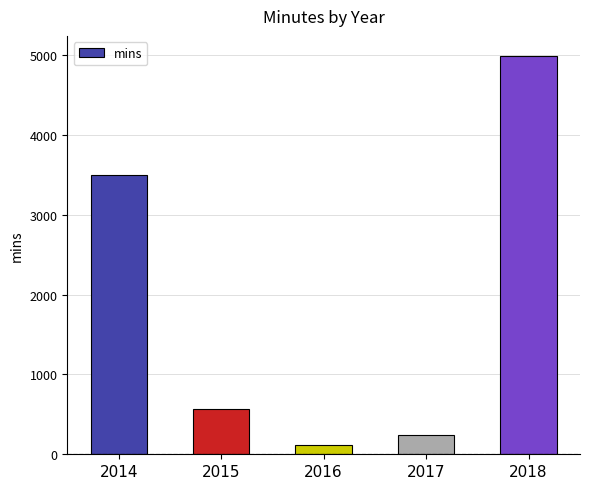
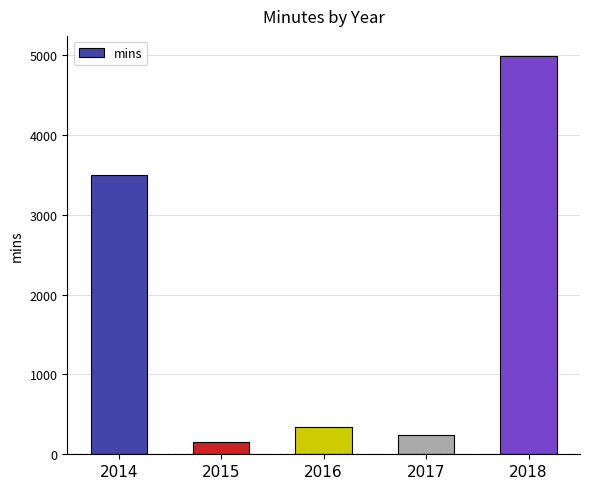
2015: 600 -> 200
2016: 100 -> 300
